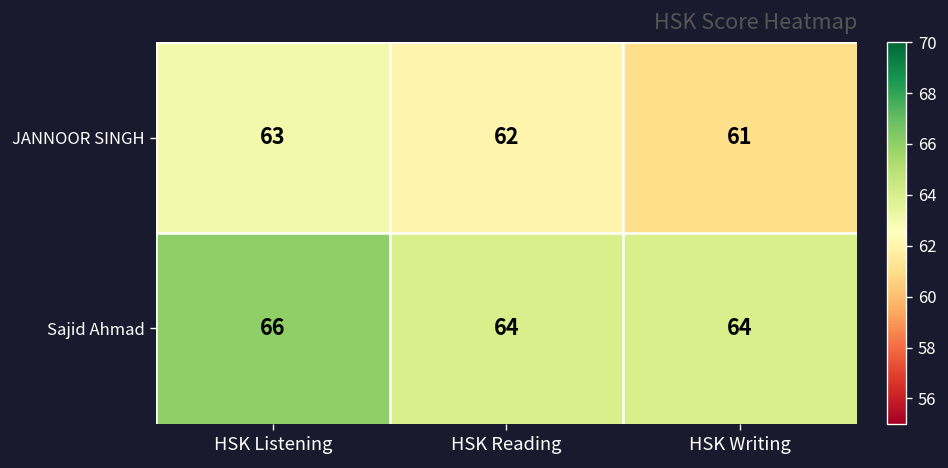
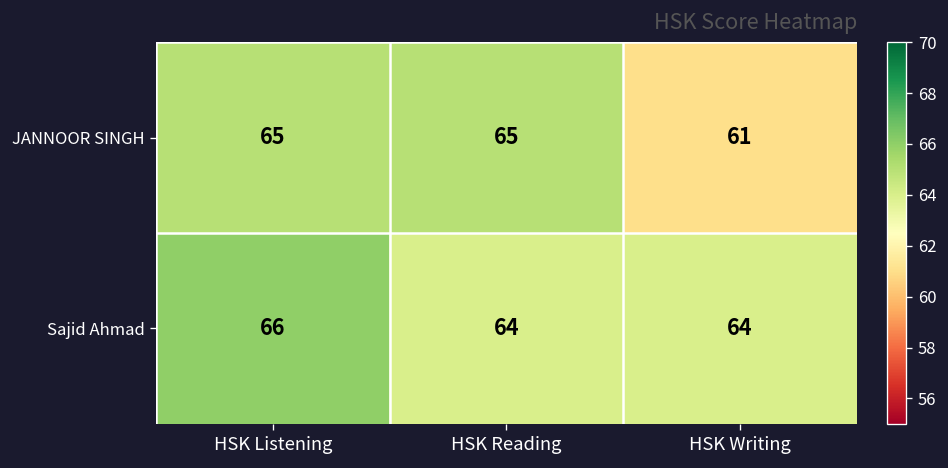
JANNOOR SINGH, HSK Listening: 63 -> 65
JANNOOR SINGH, HSK Reading: 62 -> 65
